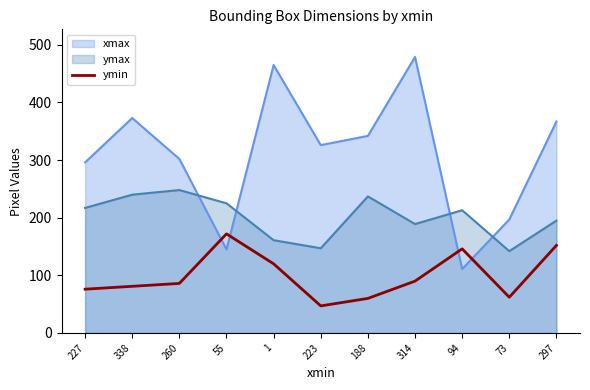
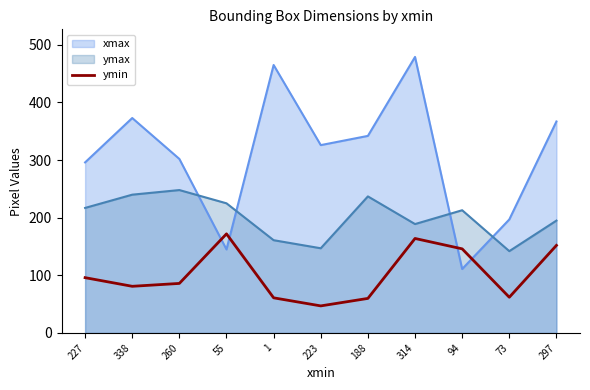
ymin, 227: 80 -> 100
ymin, 1: 120 -> 60
ymin, 314: 90 -> 160
